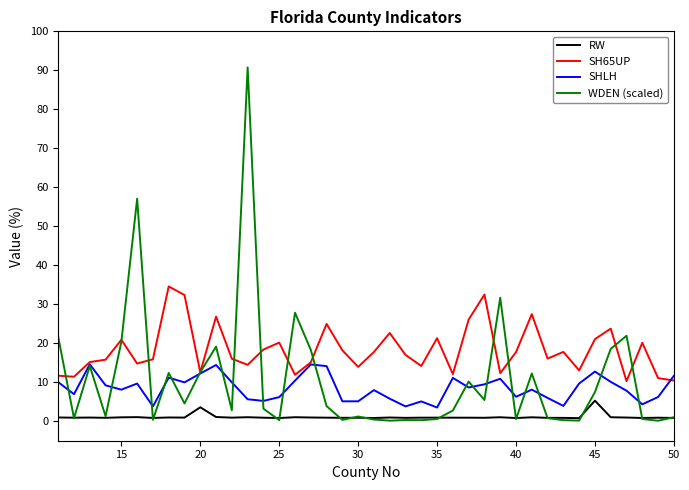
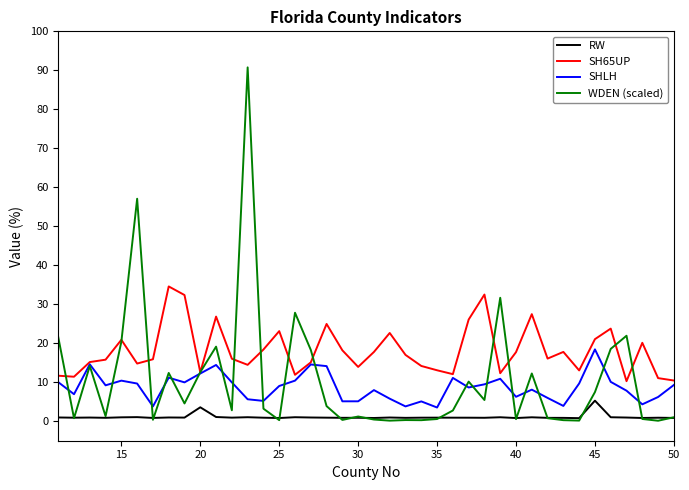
SHLH, 15: 8 -> 10
SH65UP, 25: 20 -> 23
SHLH, 25: 6 -> 9
SH65UP, 35: 21 -> 13
SHLH, 45: 13 -> 18
SHLH, 50: 12 -> 9
